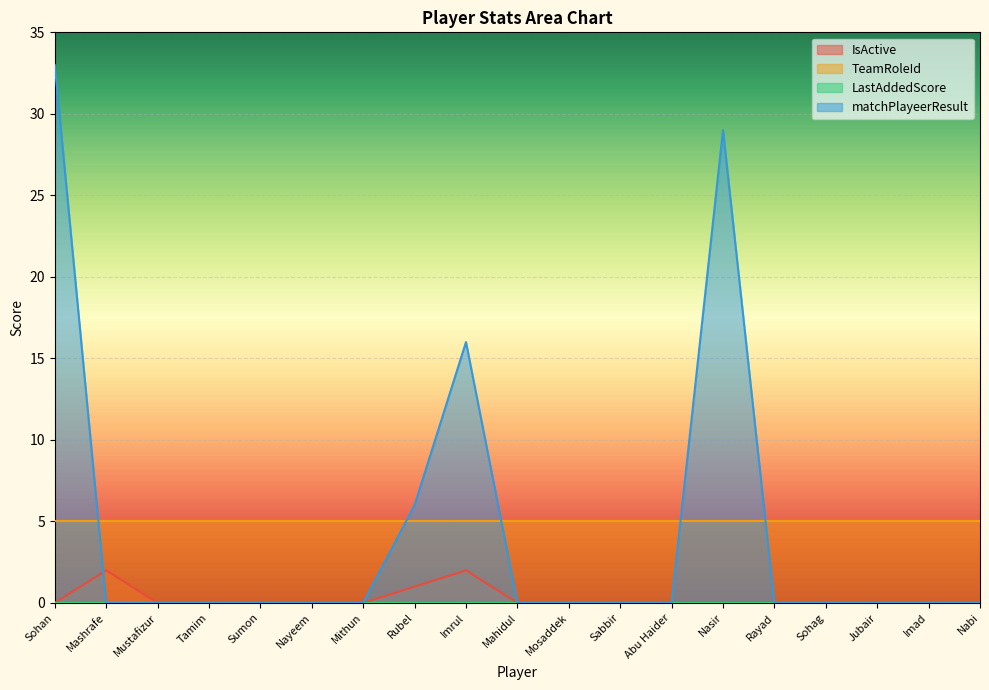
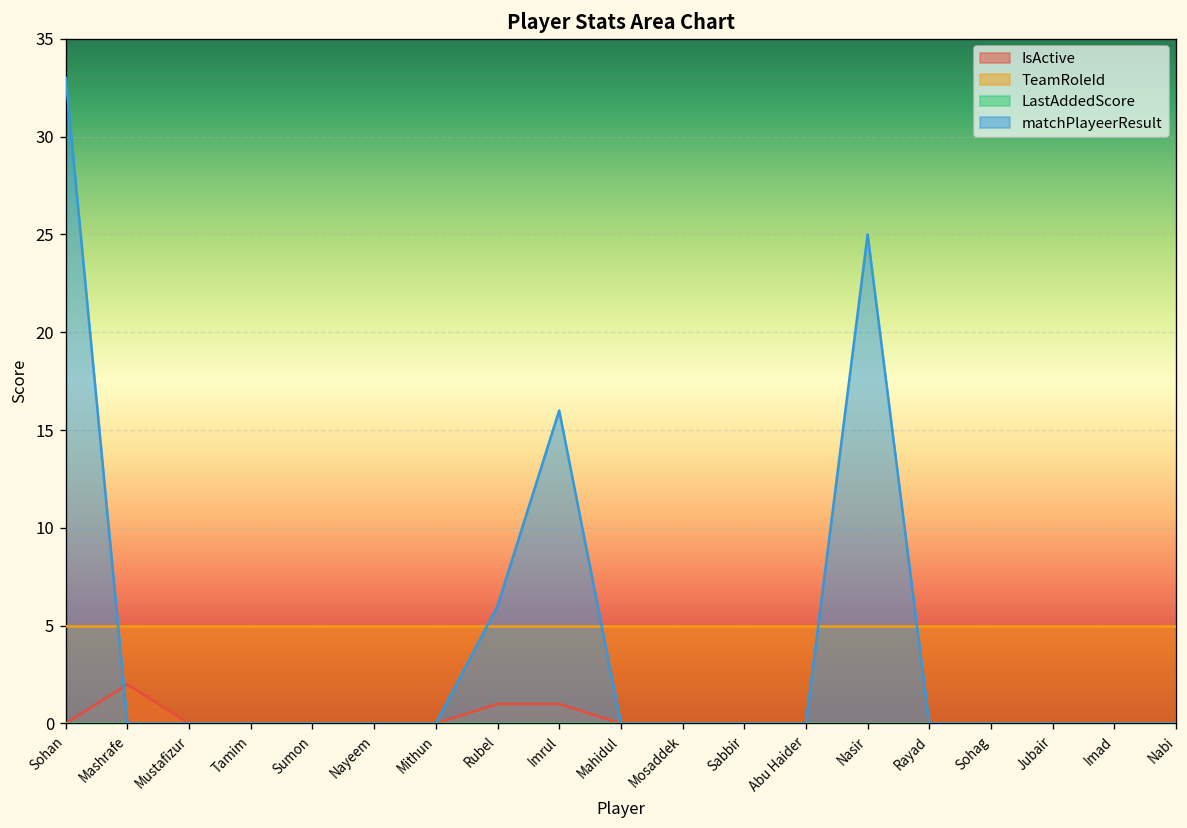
IsActive, Imrul: 2 -> 1
matchPlayeerResult, Nasir: 29 -> 25
